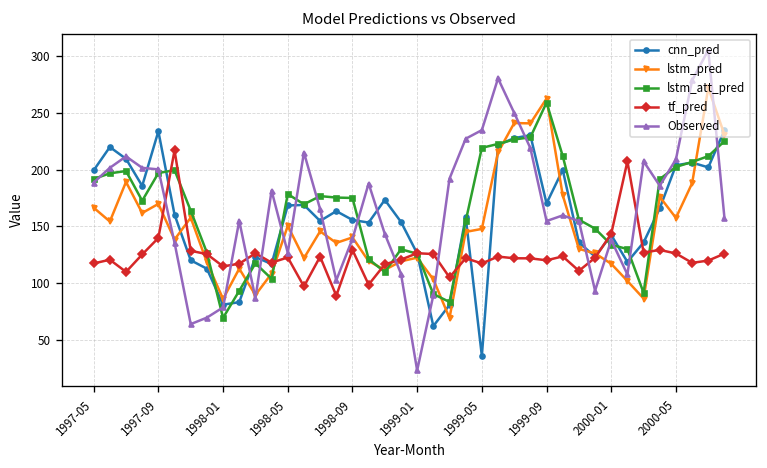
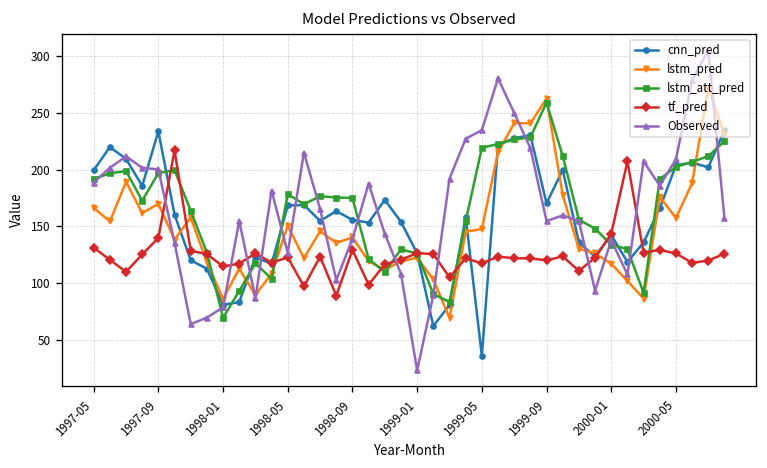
tf_pred, 1997-05: 120 -> 130
